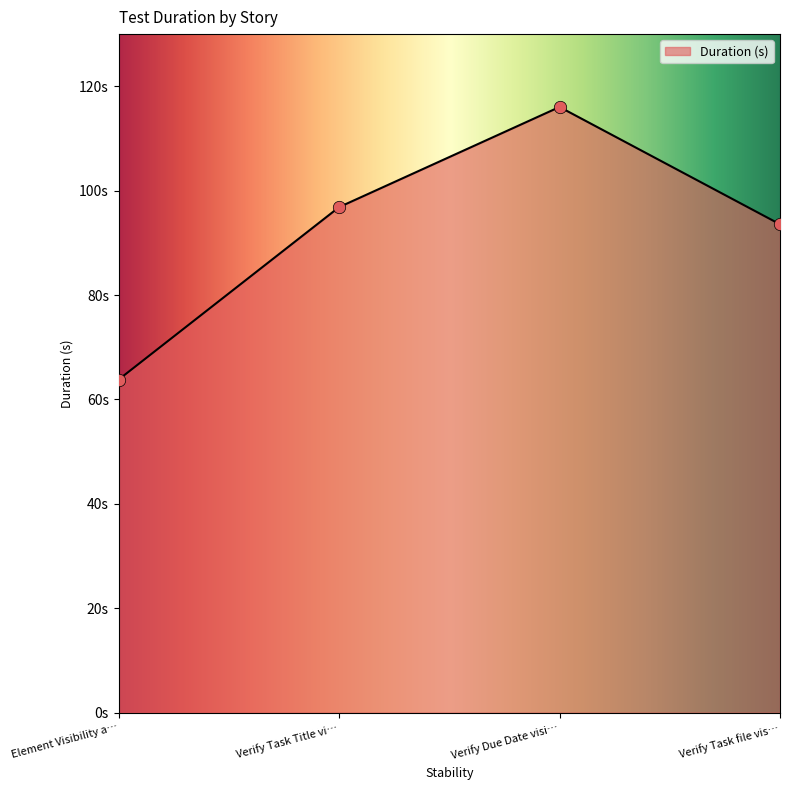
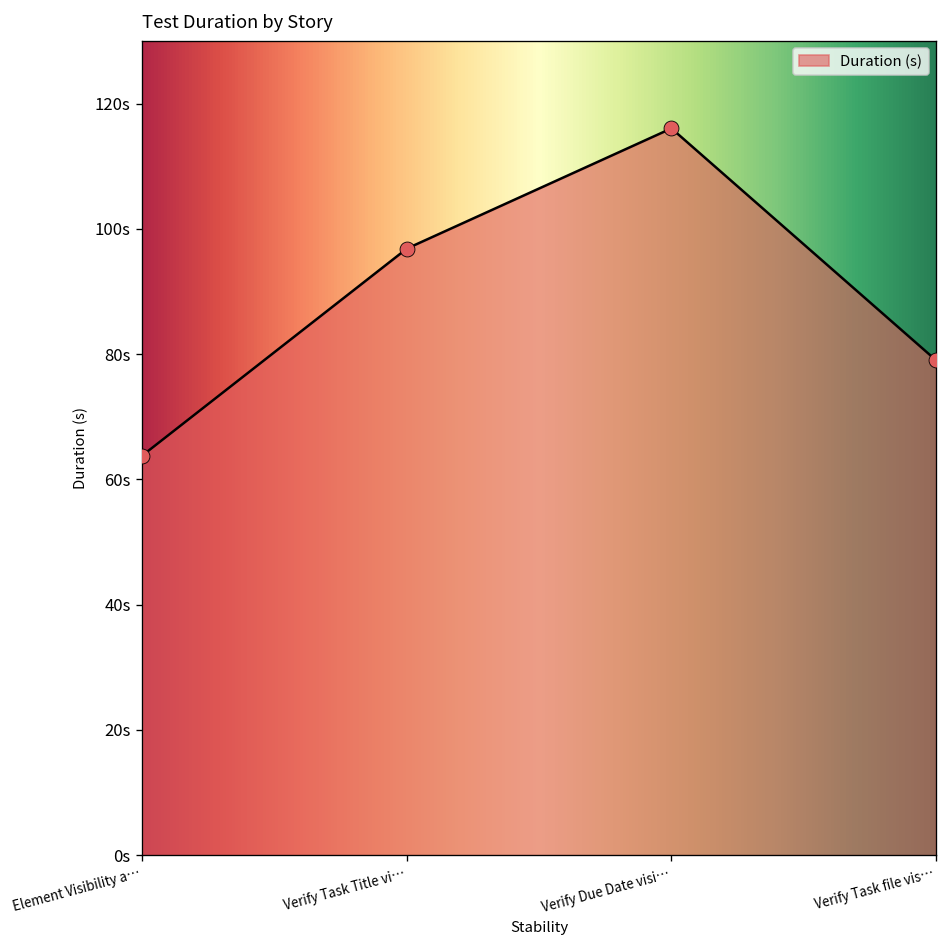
Verify Task file vis…: 94s -> 79s
